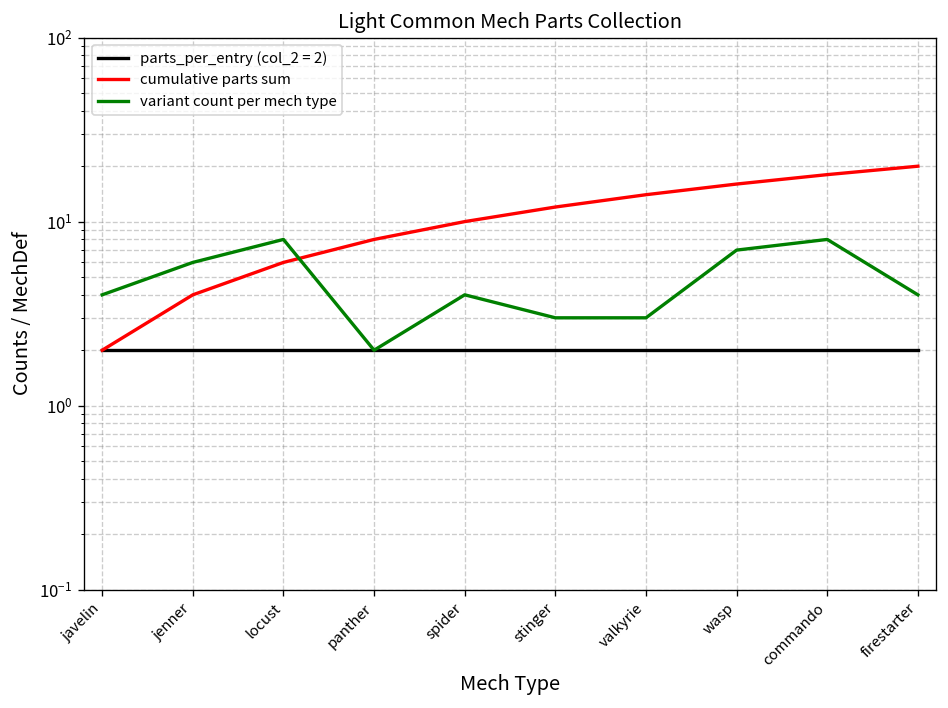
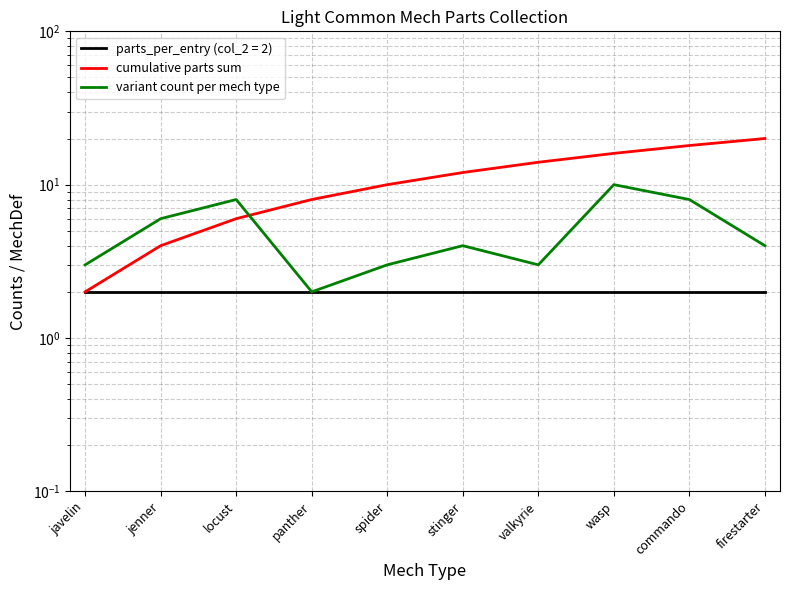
variant count per mech type, javelin: 4 -> 3
variant count per mech type, spider: 4 -> 3
variant count per mech type, stinger: 3 -> 4
variant count per mech type, wasp: 7 -> 10
